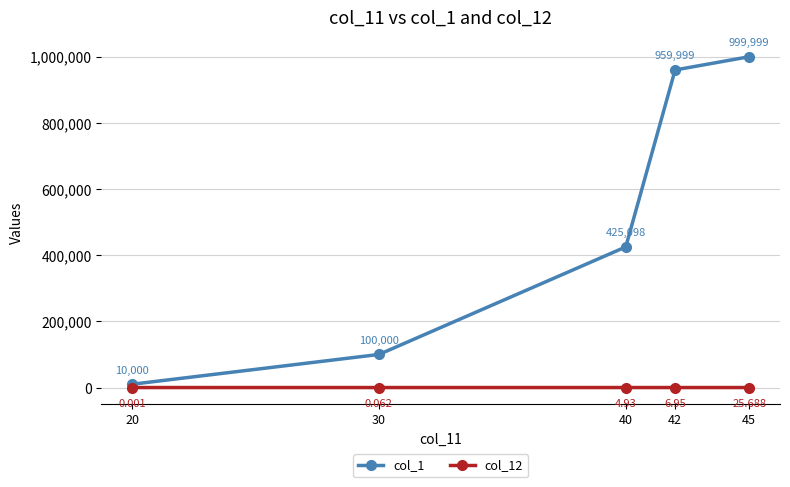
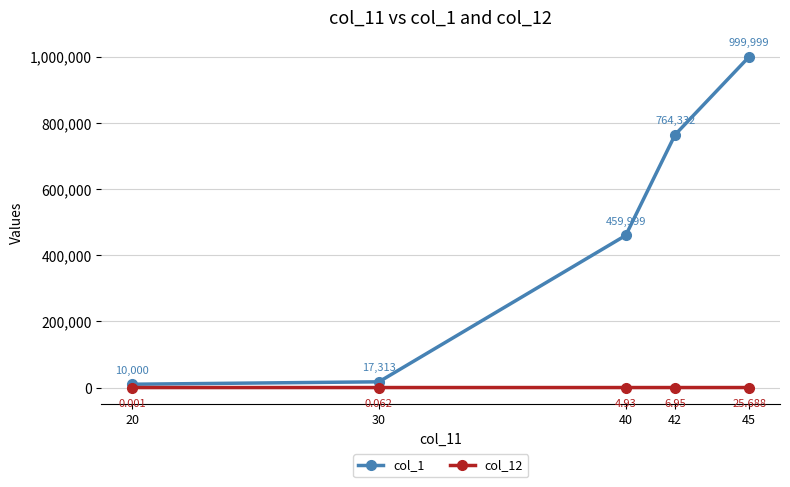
col_1, 30: 100,000 -> 17,313
col_1, 40: 425,098 -> 459,999
col_1, 42: 959,999 -> 764,332
